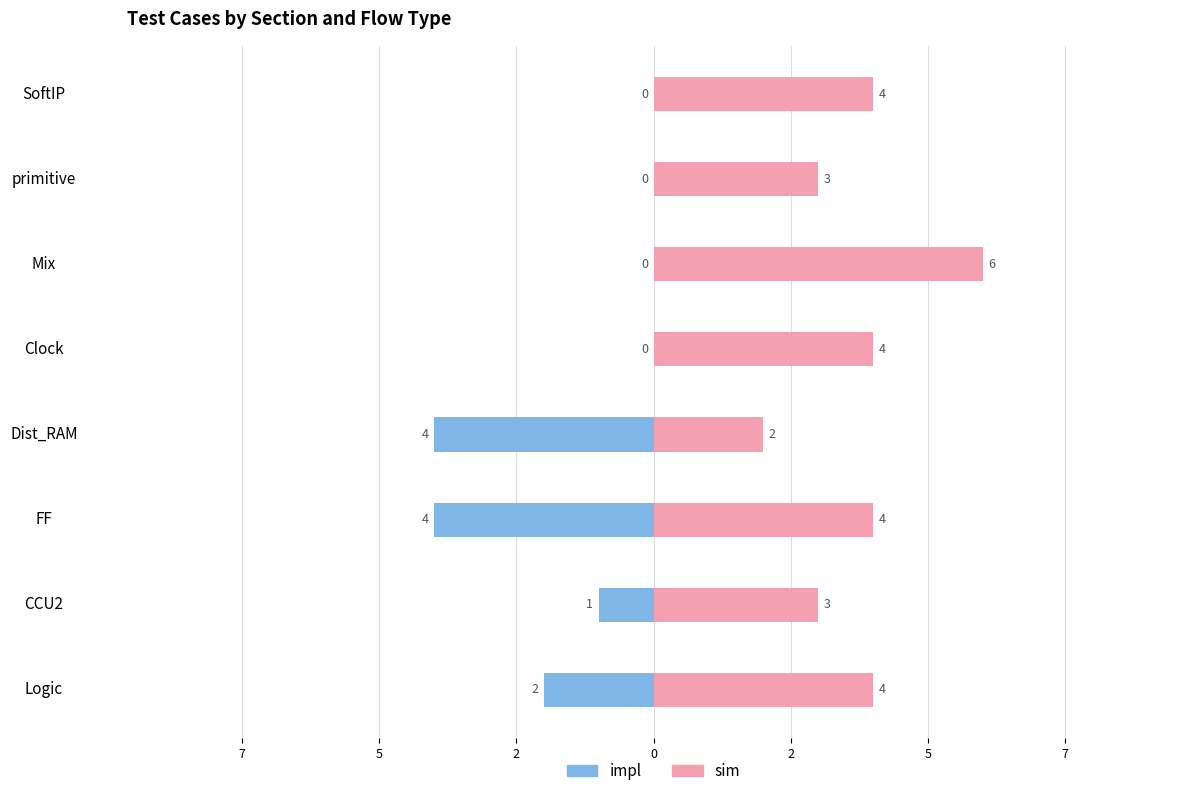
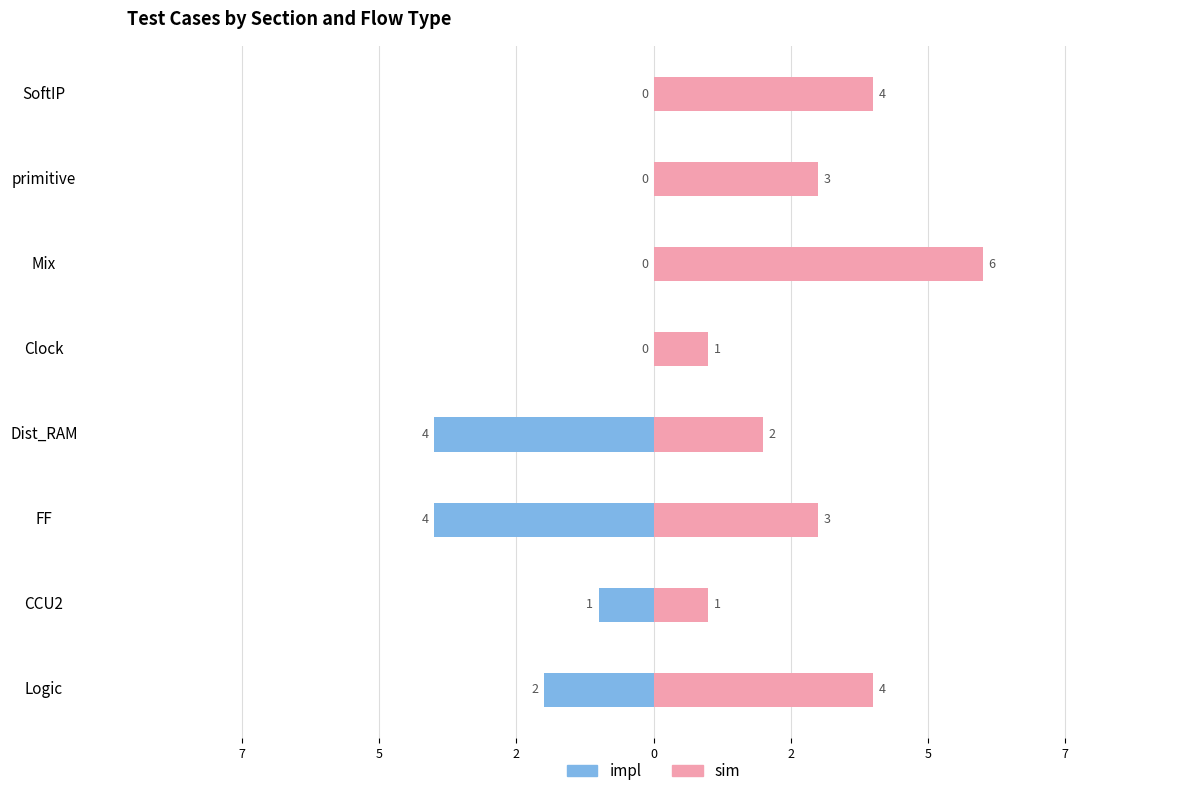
sim, Clock: 4 -> 1
sim, FF: 4 -> 3
sim, CCU2: 3 -> 1
